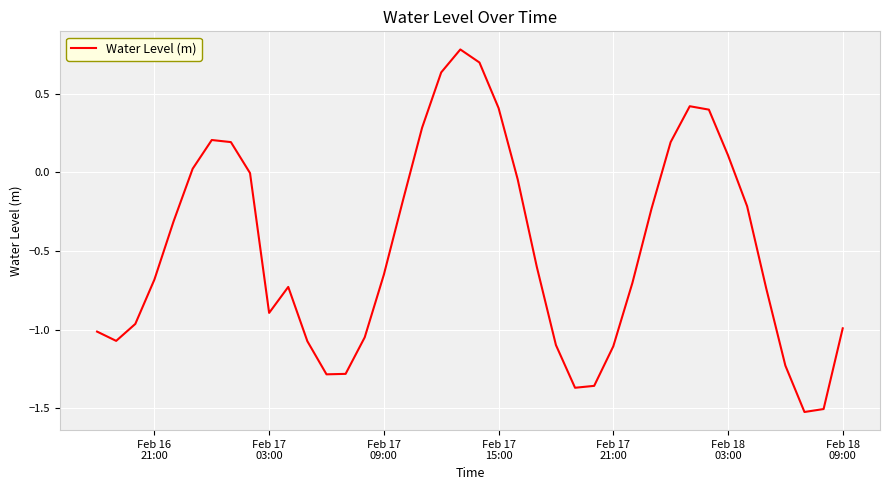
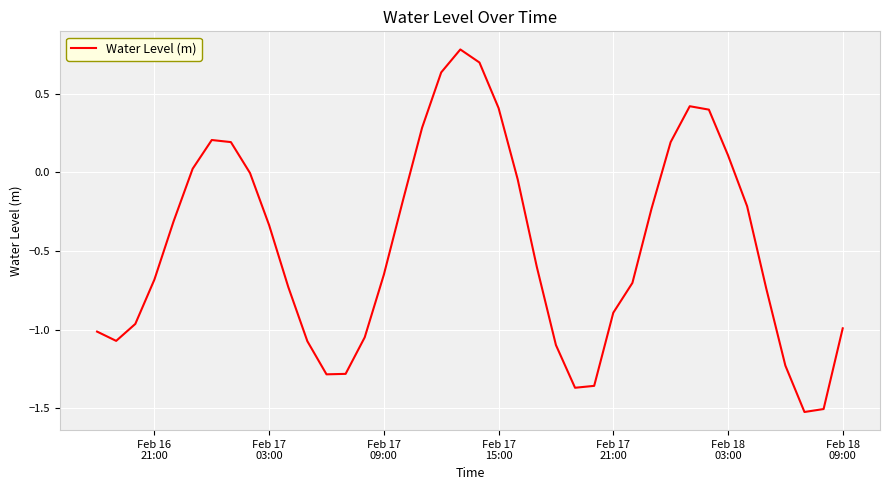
Feb 17 03:00: -0.89 -> -0.34
Feb 17 21:00: -1.11 -> -0.89
